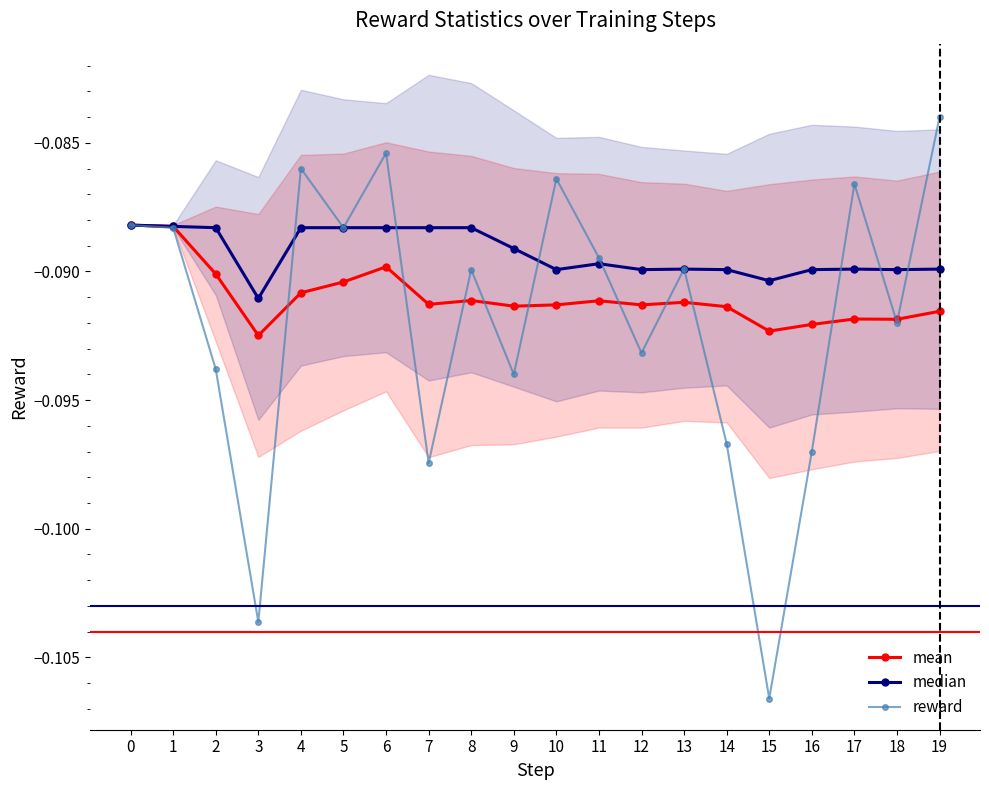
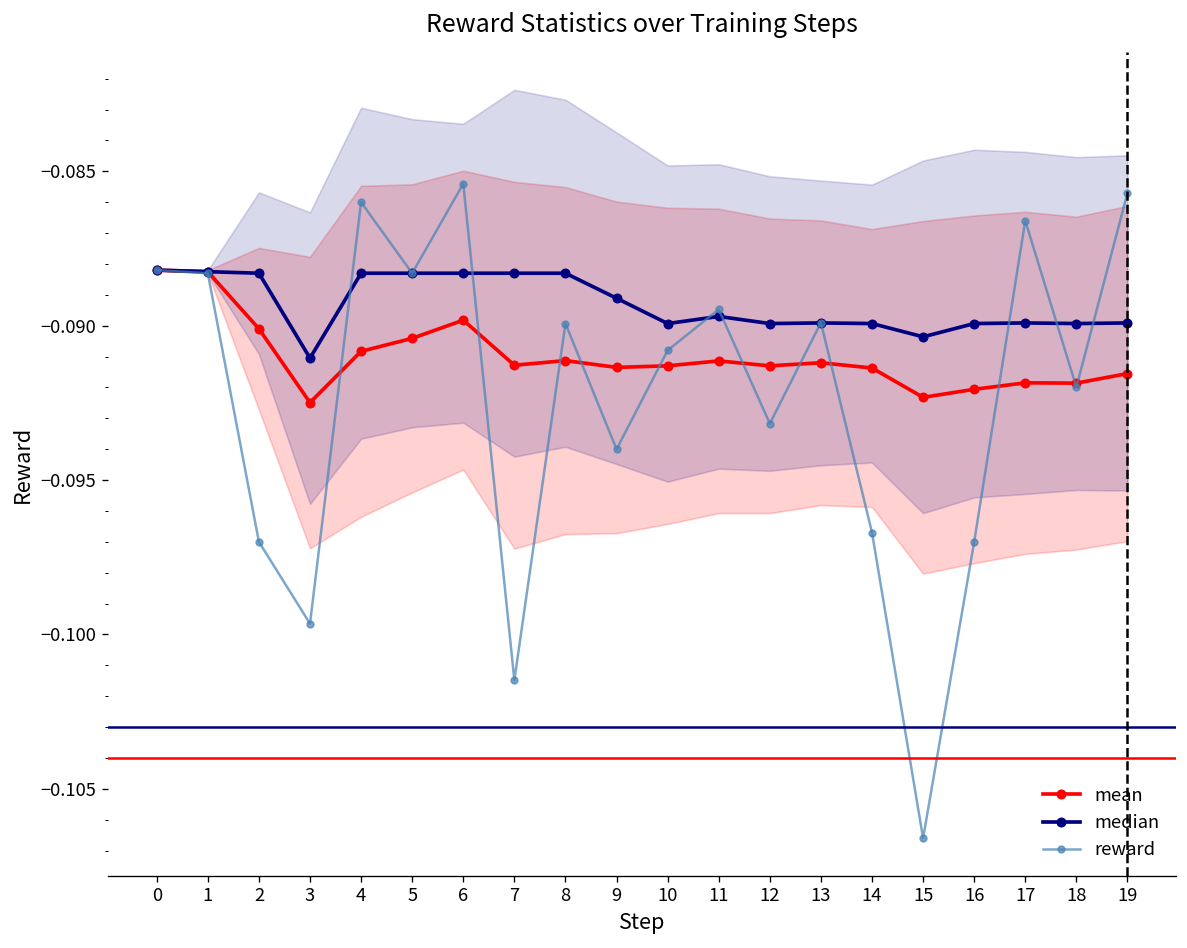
reward, 2: -0.0938 -> -0.0970
reward, 3: -0.1036 -> -0.0997
reward, 7: -0.0975 -> -0.1015
reward, 10: -0.0864 -> -0.0908
reward, 19: -0.0840 -> -0.0857
